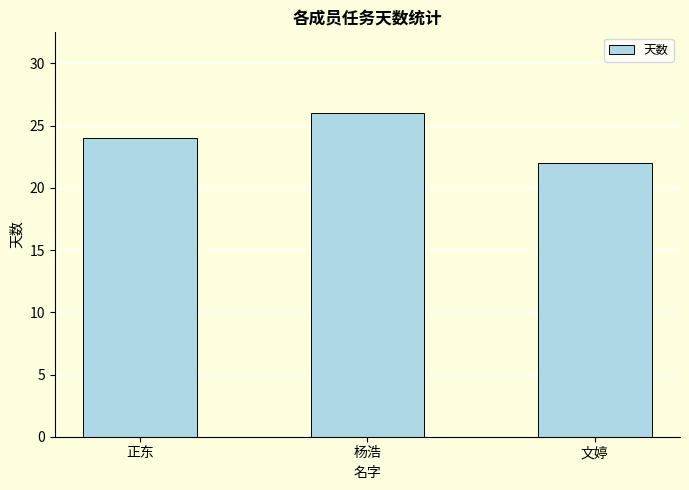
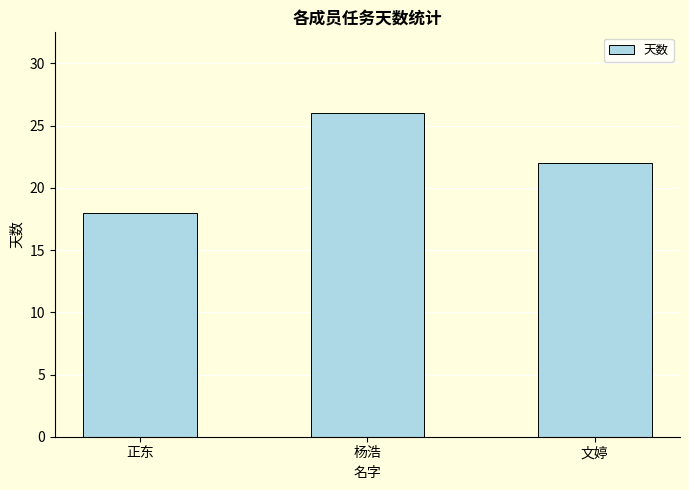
正东: 24 -> 18
